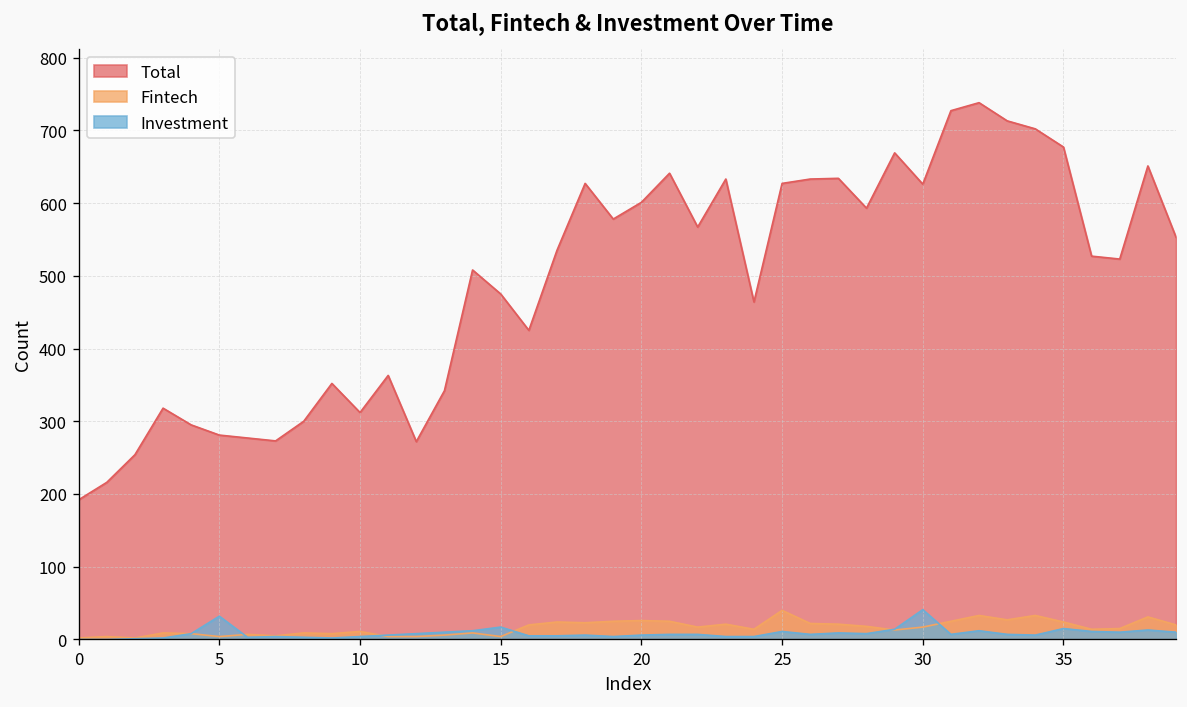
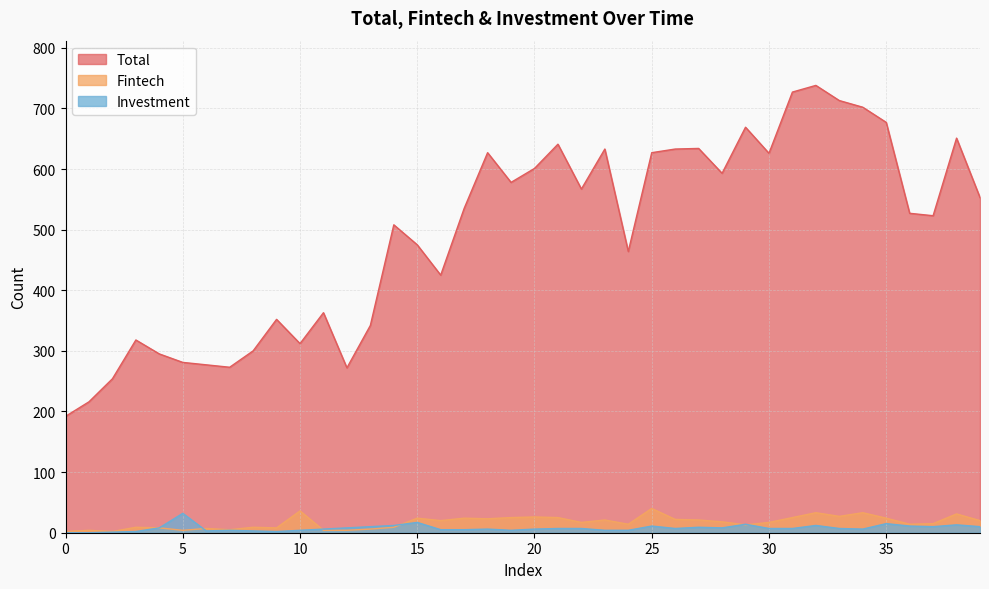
Fintech, 10: 10 -> 40
Fintech, 15: 0 -> 20
Investment, 30: 40 -> 10
